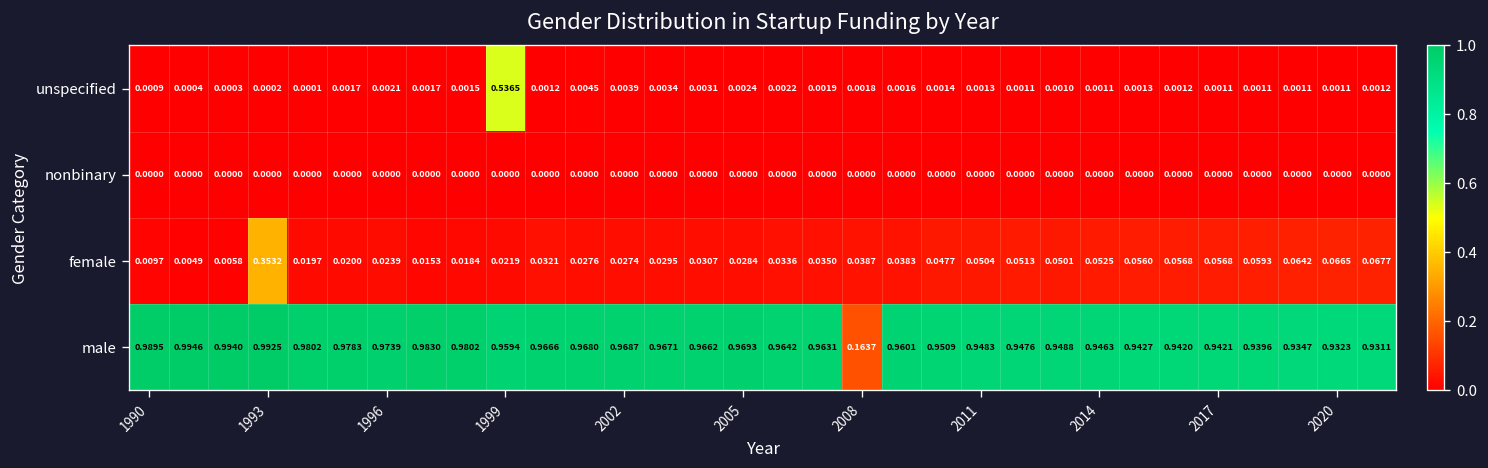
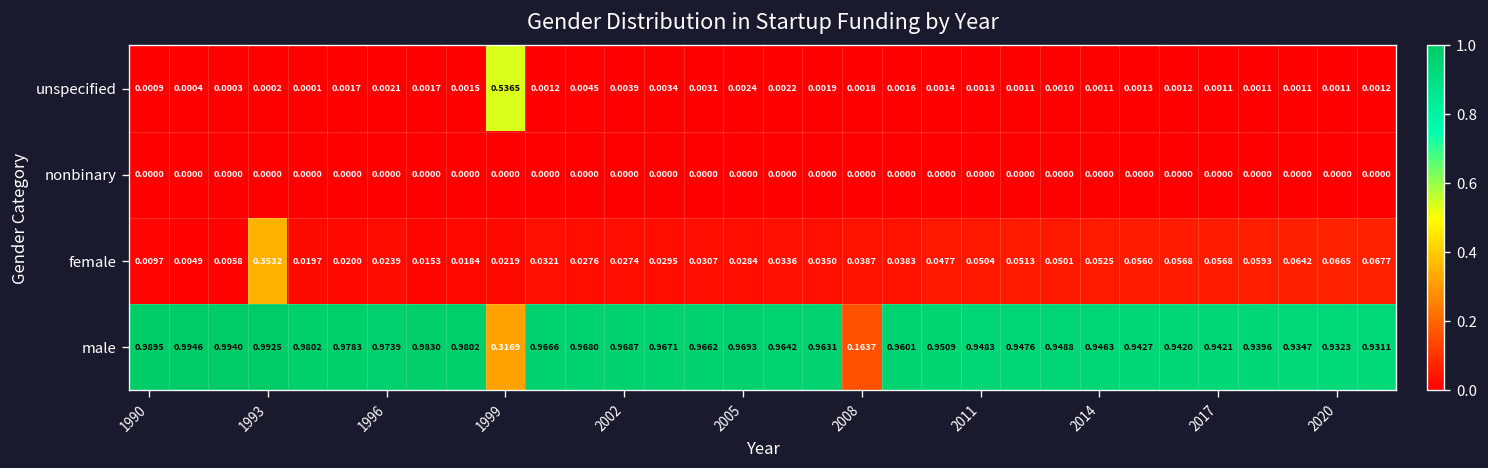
male, 1999: 0.9594 -> 0.3169
